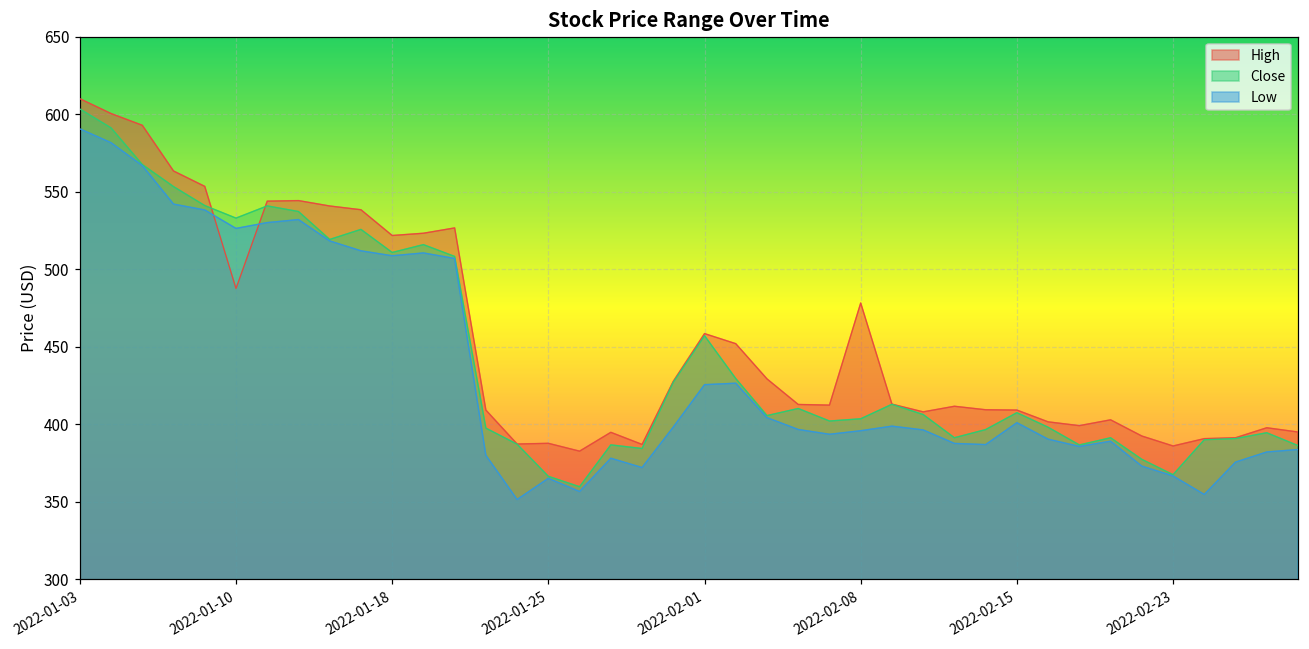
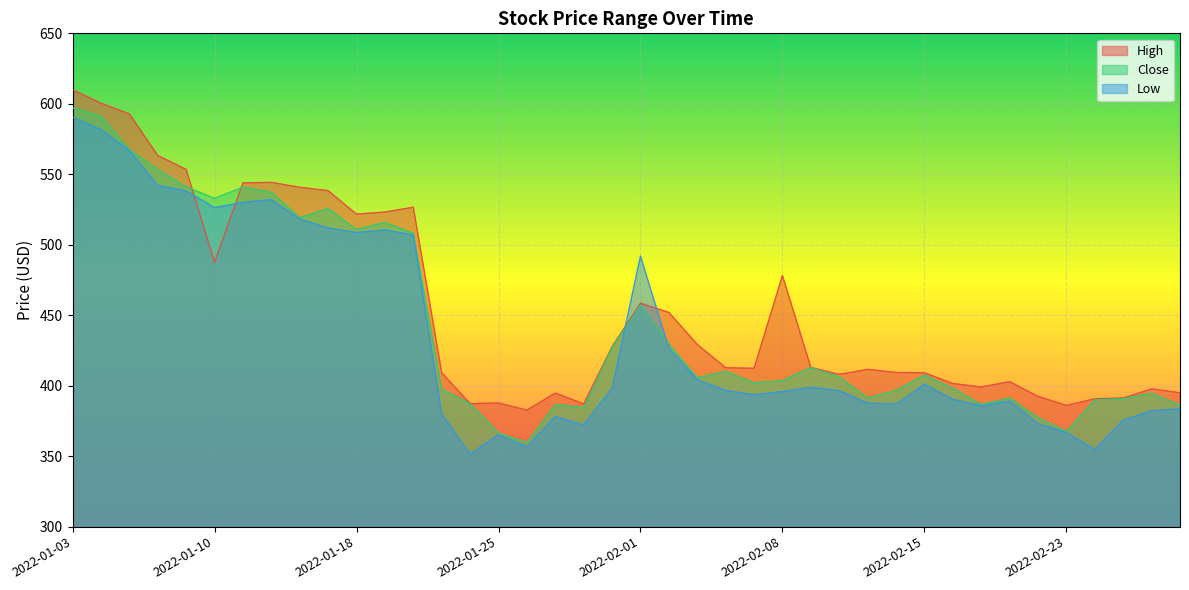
Close, 2022-01-03: 603 -> 597
Low, 2022-02-01: 426 -> 492
